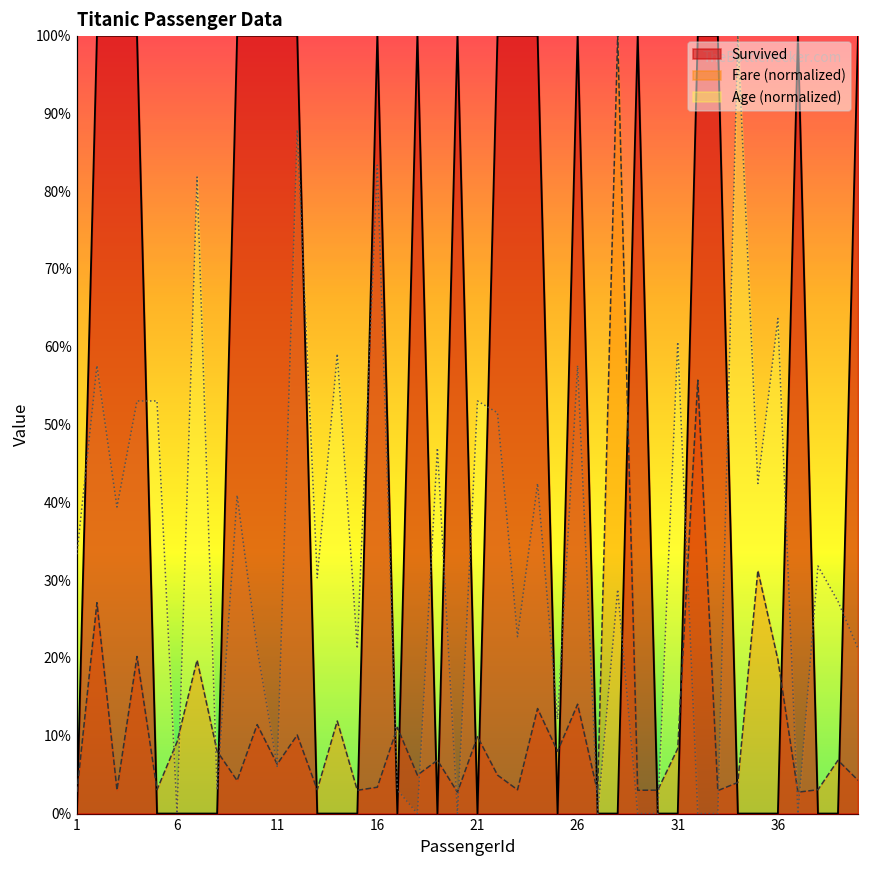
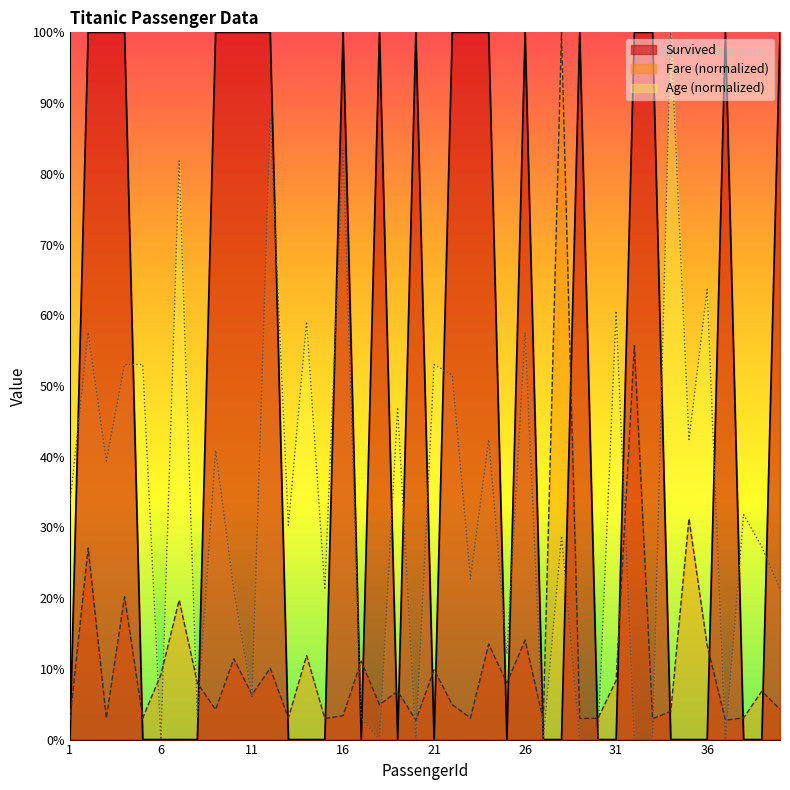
Fare (normalized), 36: 20% -> 13%
